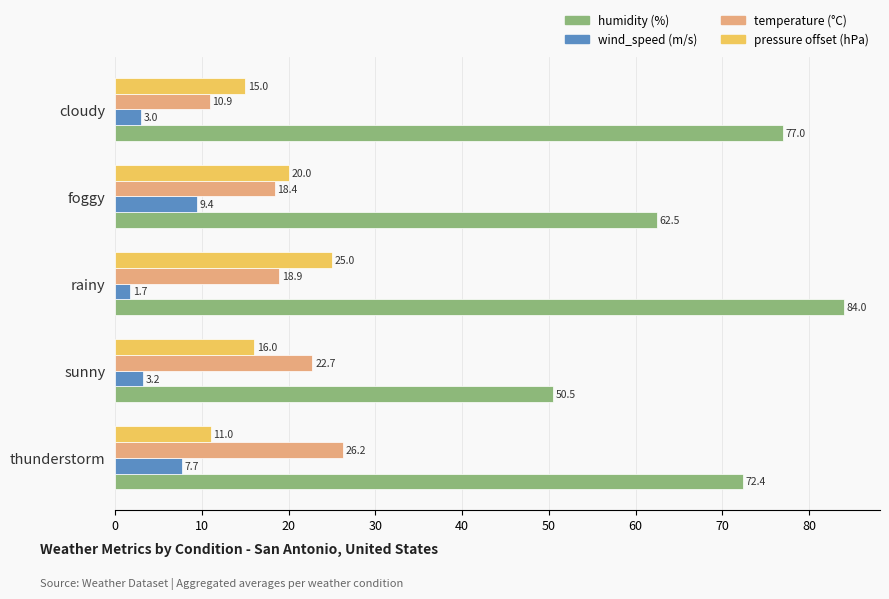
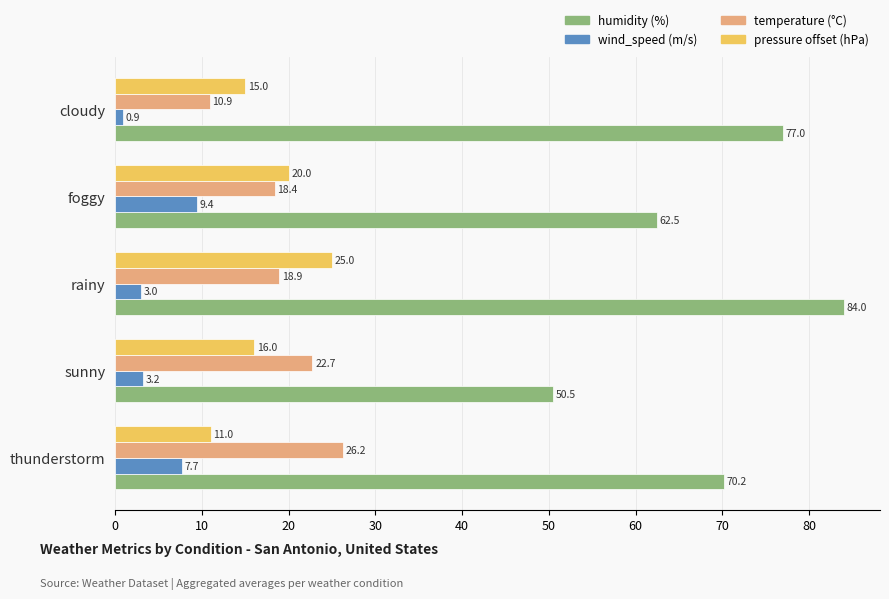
wind_speed (m/s), cloudy: 3.0 -> 0.9
wind_speed (m/s), rainy: 1.7 -> 3.0
humidity (%), thunderstorm: 72.4 -> 70.2
